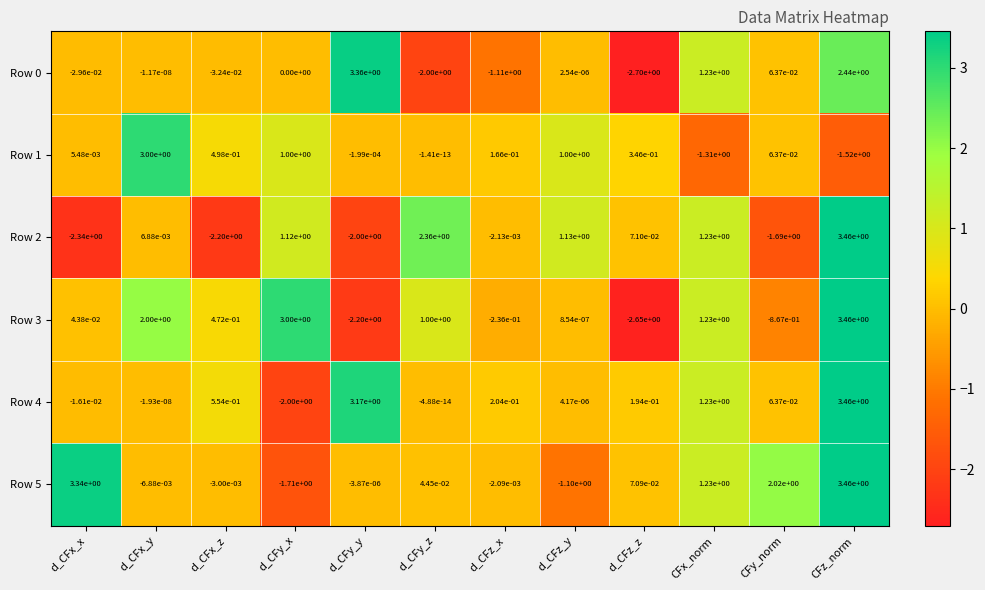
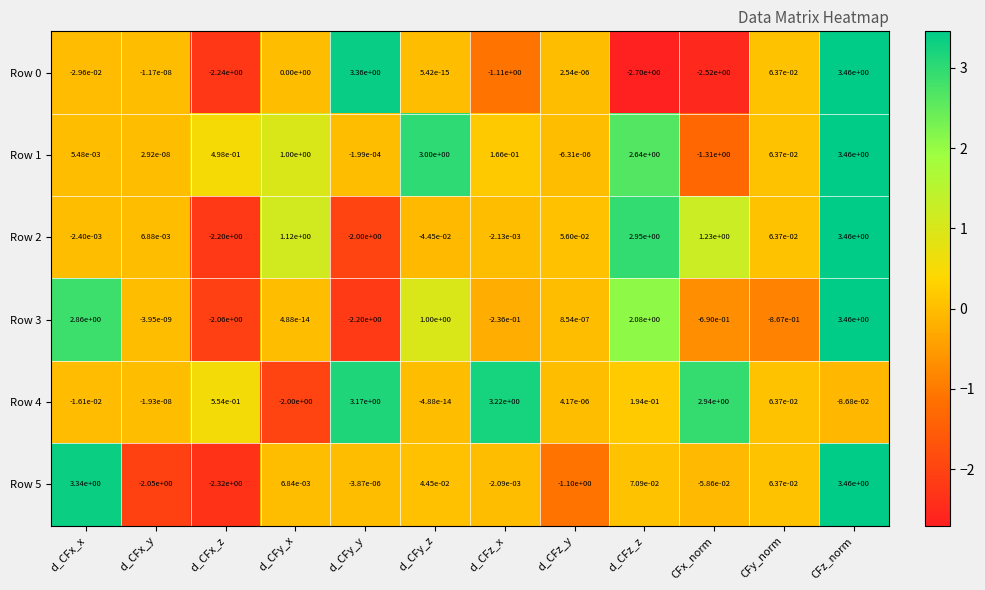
Row 0, d_CFx_z: -3.24e-02 -> -2.24e+00
Row 0, d_CFy_z: -2.00e+00 -> 5.42e-15
Row 0, CFx_norm: 1.23e+00 -> -2.52e+00
Row 0, CFz_norm: 2.44e+00 -> 3.46e+00
Row 1, d_CFx_y: 3.00e+00 -> 2.92e-08
Row 1, d_CFy_z: -1.41e-13 -> 3.00e+00
Row 1, d_CFz_y: 1.00e+00 -> -6.31e-06
Row 1, d_CFz_z: 3.46e-01 -> 2.64e+00
Row 1, CFz_norm: -1.52e+00 -> 3.46e+00
Row 2, d_CFx_x: -2.34e+00 -> -2.40e-03
Row 2, d_CFy_z: 2.36e+00 -> -4.45e-02
Row 2, d_CFz_y: 1.13e+00 -> 5.60e-02
Row 2, d_CFz_z: 7.10e-02 -> 2.95e+00
Row 2, CFy_norm: -1.69e+00 -> 6.37e-02
Row 3, d_CFx_x: 4.38e-02 -> 2.86e+00
Row 3, d_CFx_y: 2.00e+00 -> -3.95e-09
Row 3, d_CFx_z: 4.72e-01 -> -2.06e+00
Row 3, d_CFy_x: 3.00e+00 -> 4.88e-14
Row 3, d_CFz_z: -2.65e+00 -> 2.08e+00
Row 3, CFx_norm: 1.23e+00 -> -6.90e-01
Row 4, d_CFz_x: 2.04e-01 -> 3.22e+00
Row 4, CFx_norm: 1.23e+00 -> 2.94e+00
Row 4, CFz_norm: 3.46e+00 -> -8.68e-02
Row 5, d_CFx_y: -6.88e-03 -> -2.05e+00
Row 5, d_CFx_z: -3.00e-03 -> -2.32e+00
Row 5, d_CFy_x: -1.71e+00 -> 6.84e-03
Row 5, CFx_norm: 1.23e+00 -> -5.86e-02
Row 5, CFy_norm: 2.02e+00 -> 6.37e-02
